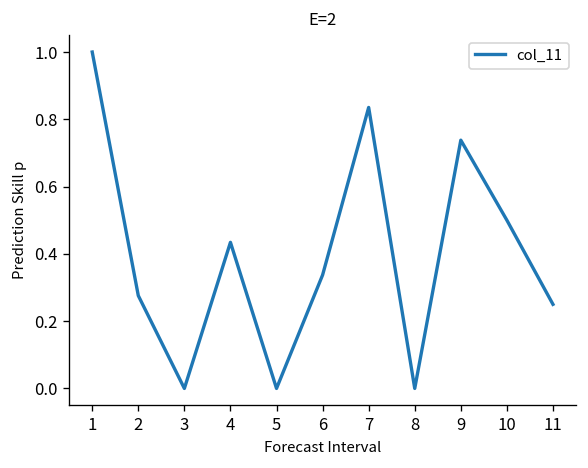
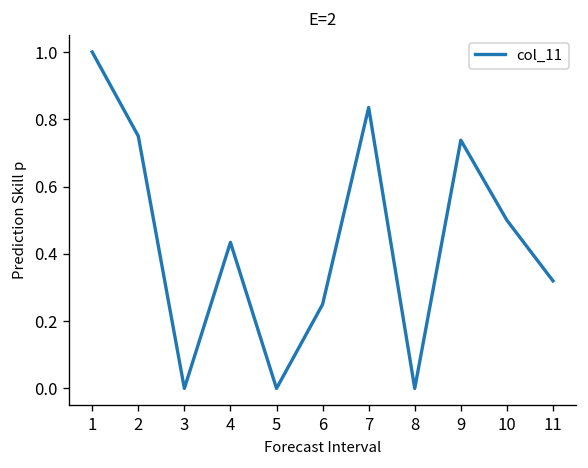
2: 0.28 -> 0.75
6: 0.34 -> 0.25
11: 0.25 -> 0.32
